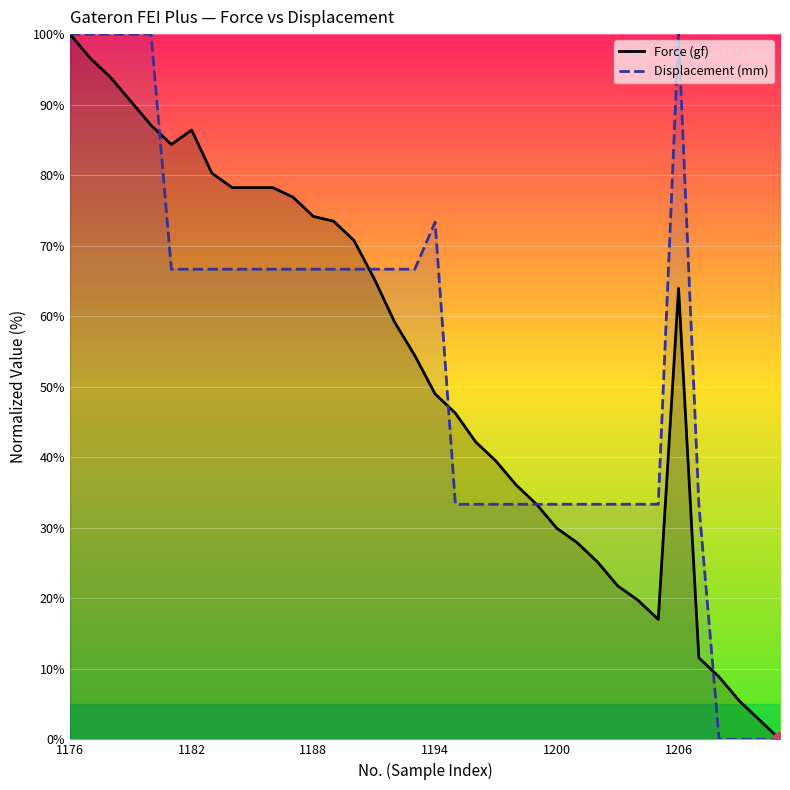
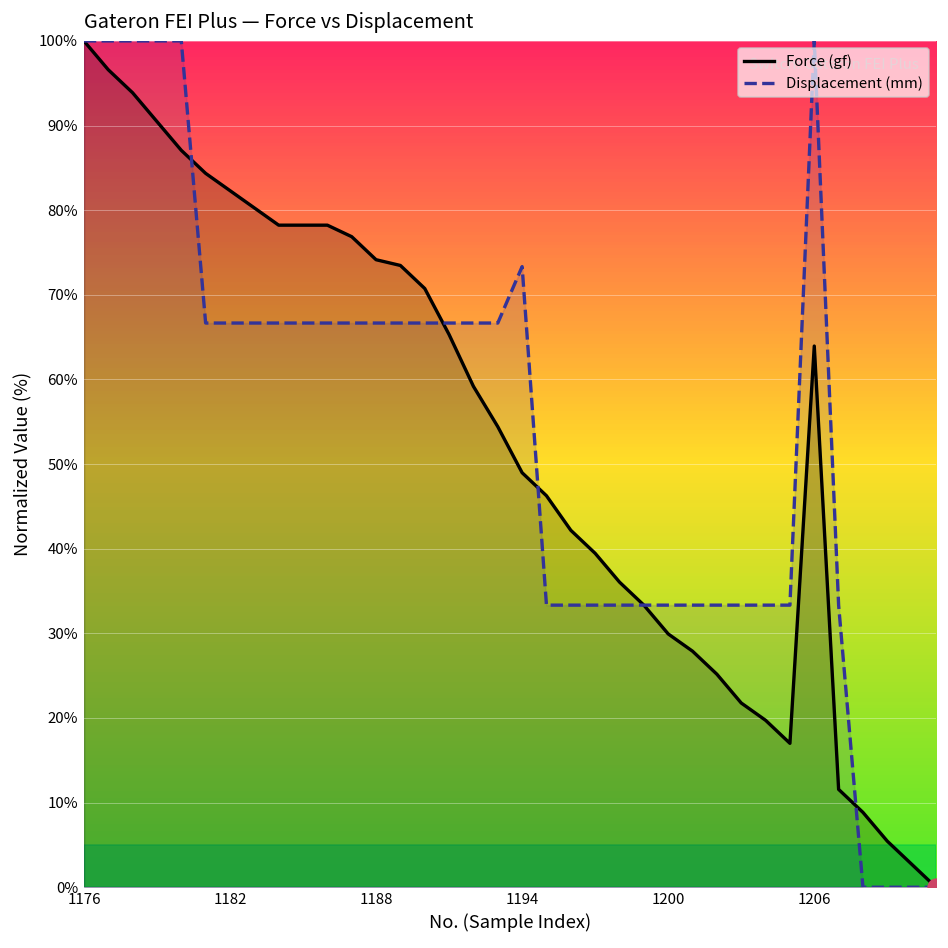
Force (gf), 1182: 86% -> 82%
